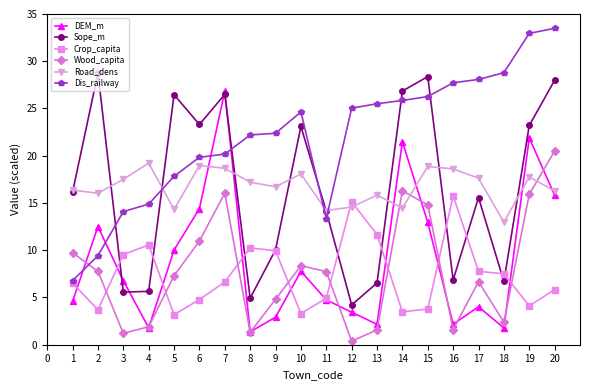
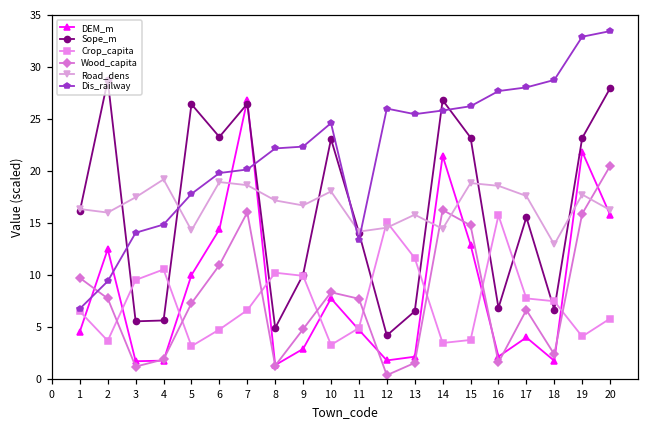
DEM_m, 3: 7 -> 2
DEM_m, 12: 3 -> 2
Dis_railway, 12: 25 -> 26
Sope_m, 15: 28 -> 23
